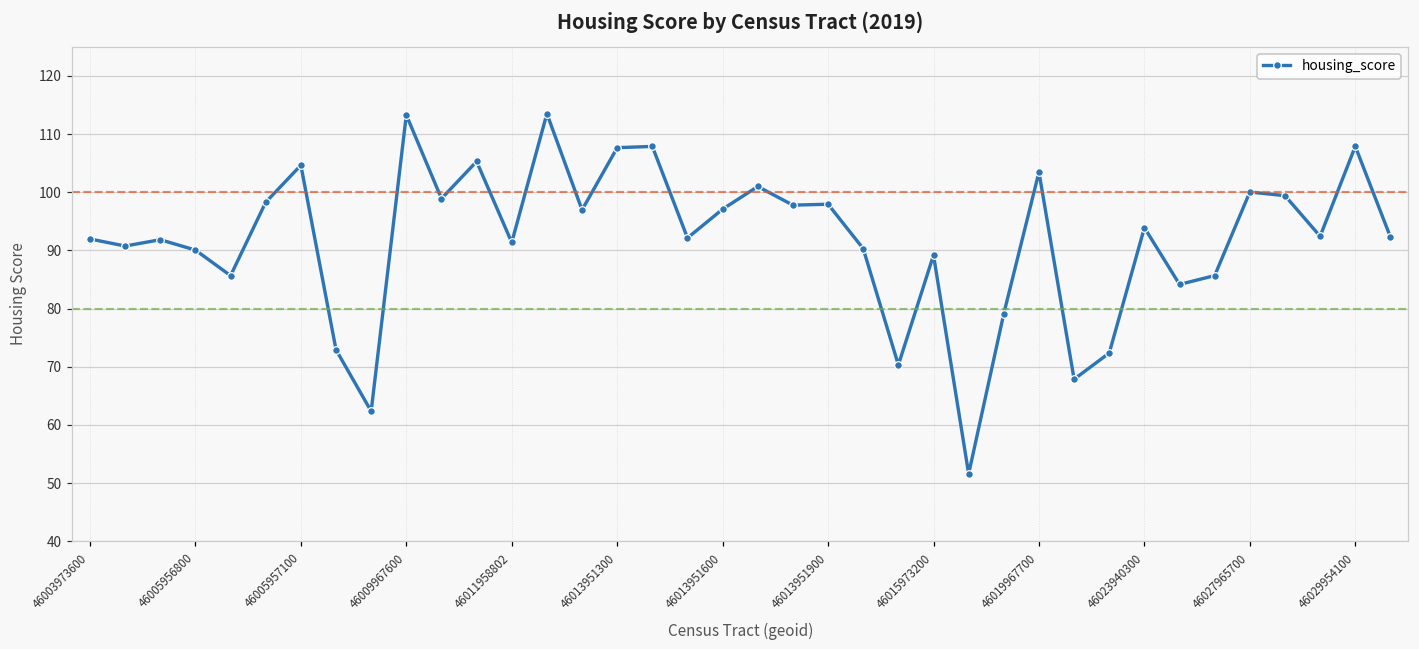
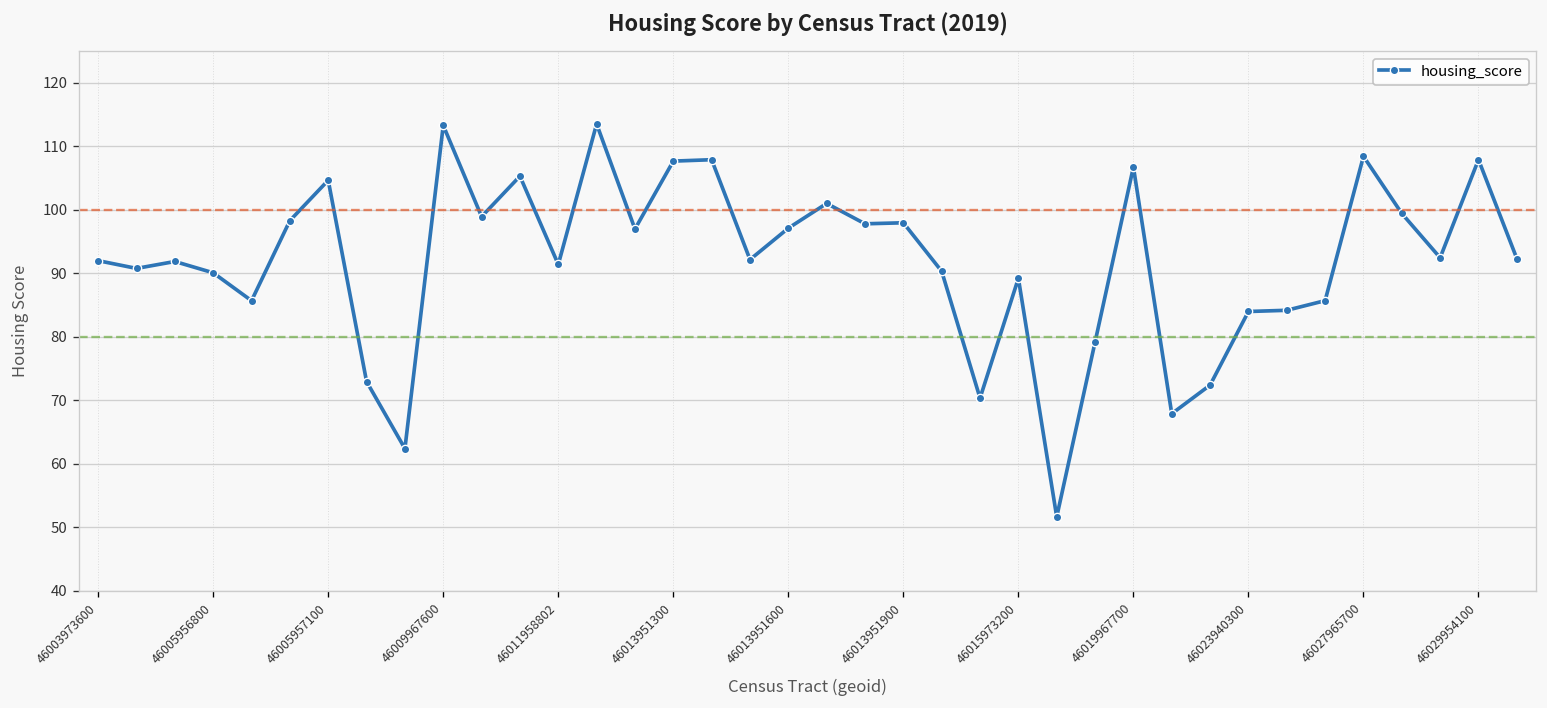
46019967700: 103 -> 107
46023940300: 94 -> 84
46027965700: 100 -> 108
